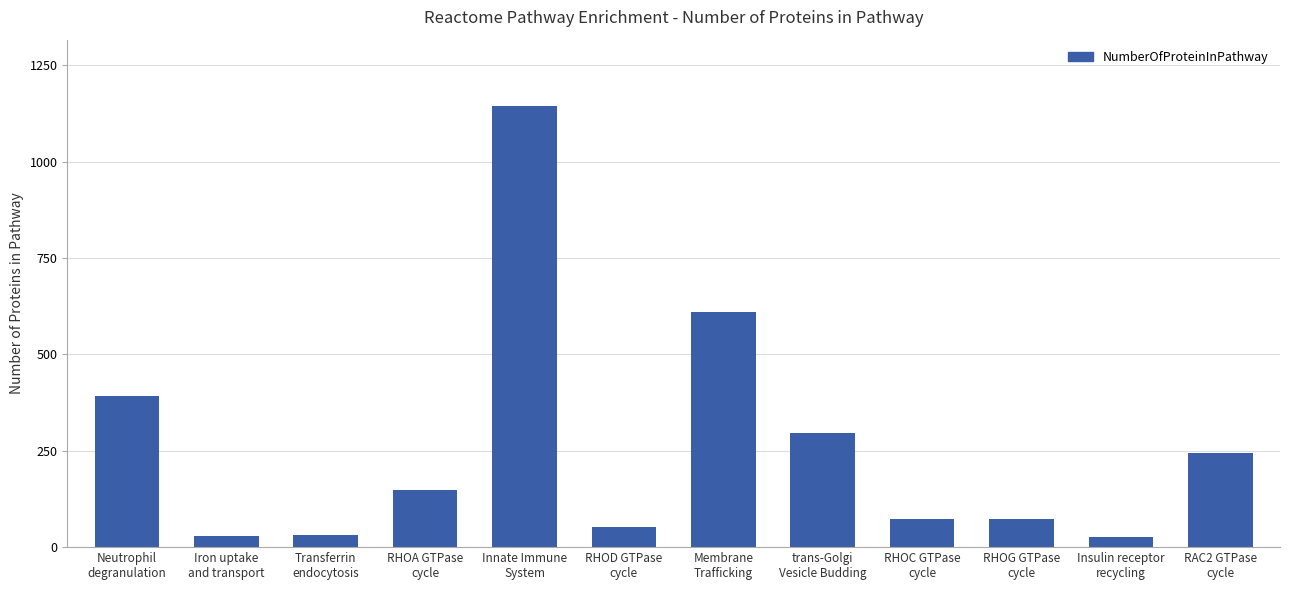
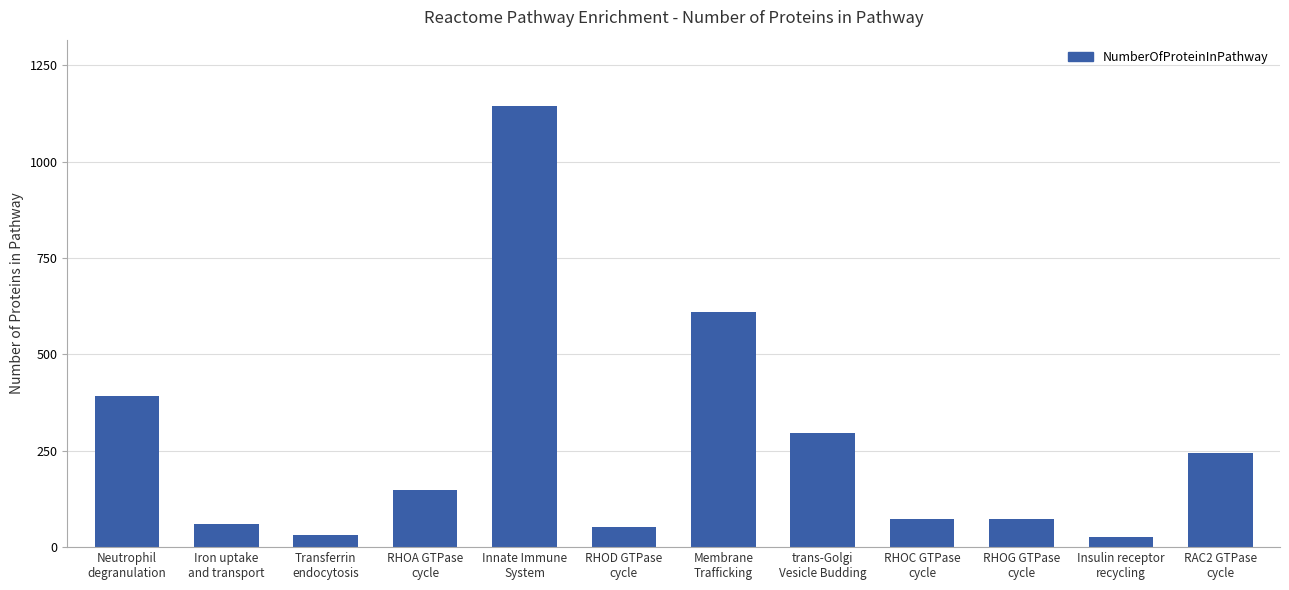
Iron uptake and transport: 30 -> 60
